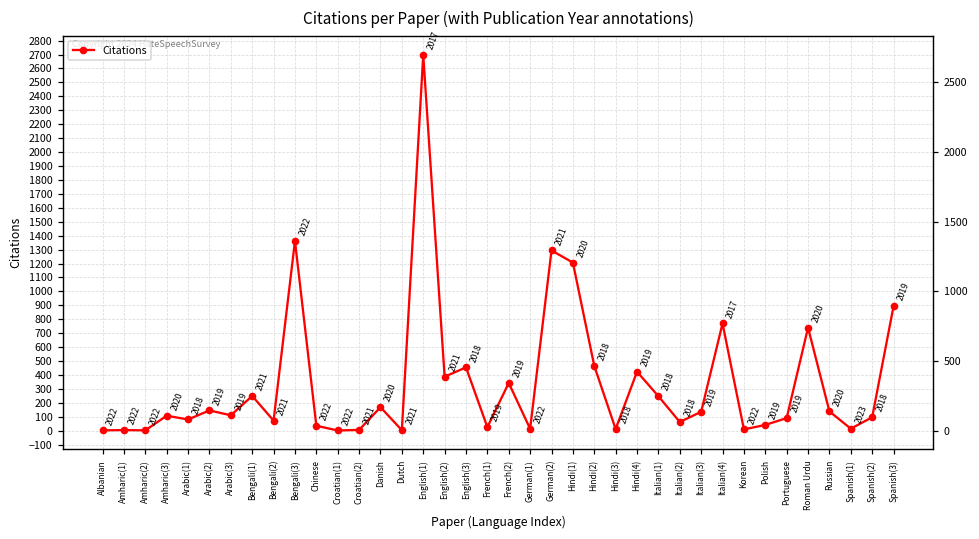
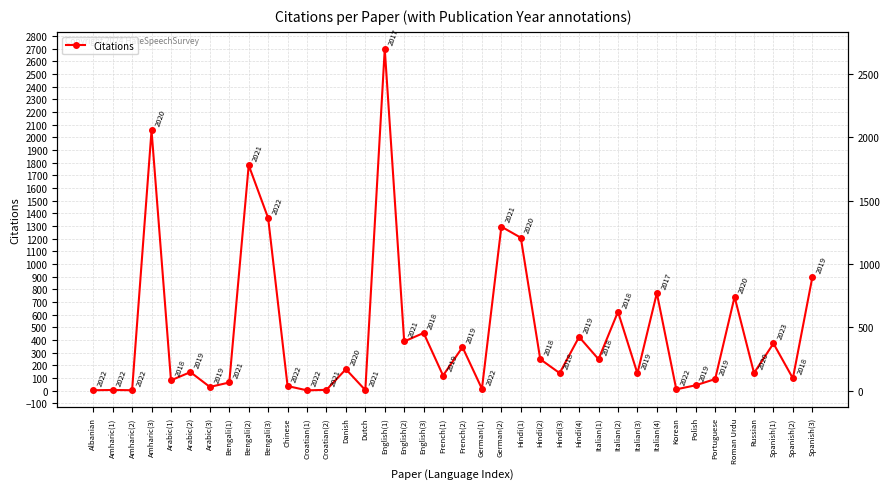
Amharic(3): 110 -> 2050
Arabic(3): 110 -> 30
Bengali(1): 250 -> 60
Bengali(2): 70 -> 1780
French(1): 30 -> 120
Hindi(2): 470 -> 250
Hindi(3): 10 -> 140
Italian(2): 60 -> 620
Spanish(1): 20 -> 370
